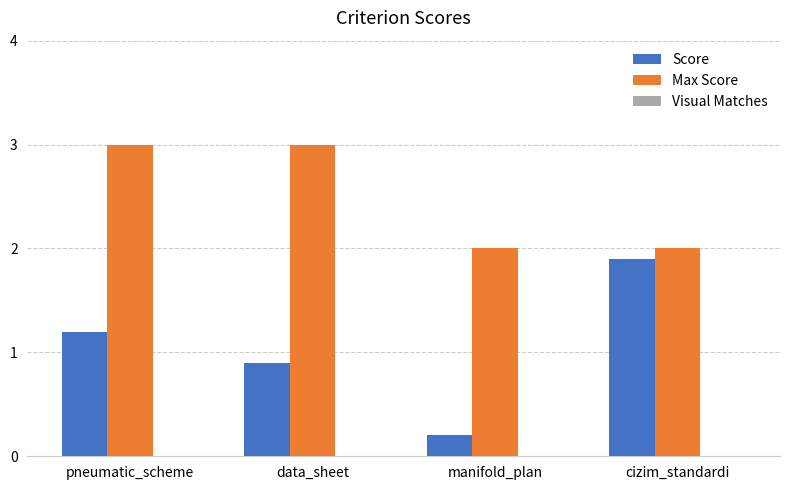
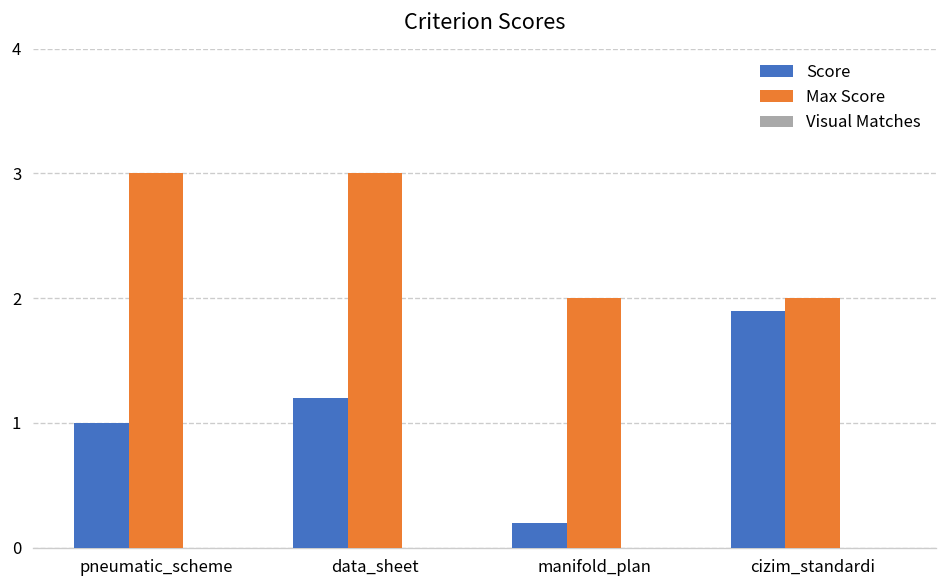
Score, pneumatic_scheme: 1.2 -> 1.0
Score, data_sheet: 0.9 -> 1.2
